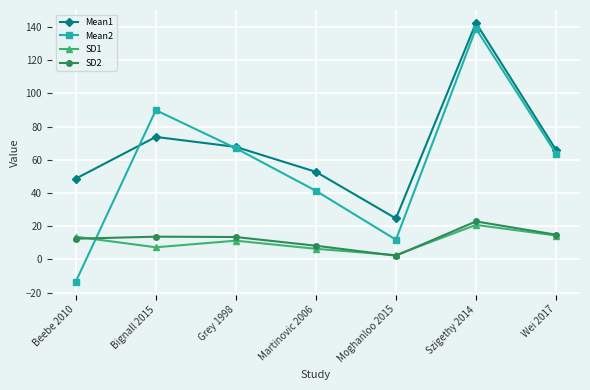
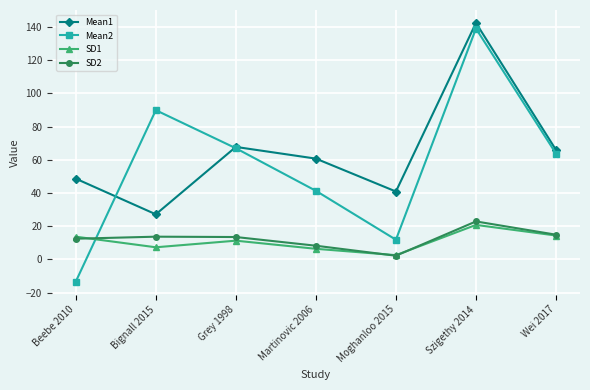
Mean1, Bignall 2015: 74 -> 27
Mean1, Martinovic 2006: 53 -> 61
Mean1, Moghanloo 2015: 25 -> 41
